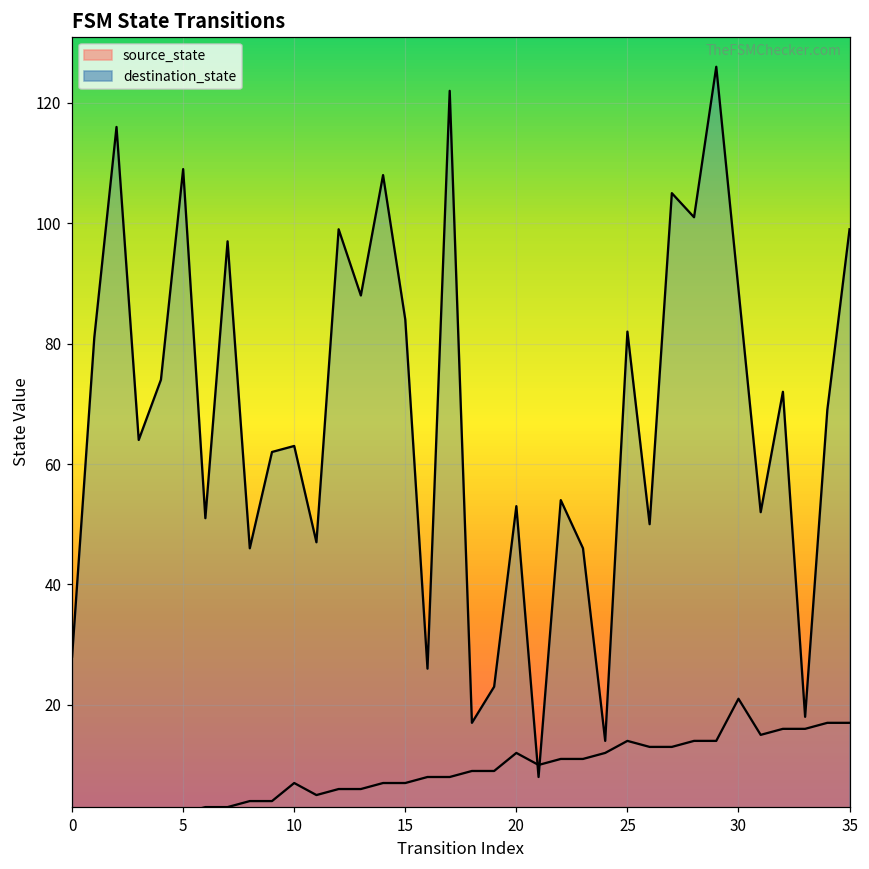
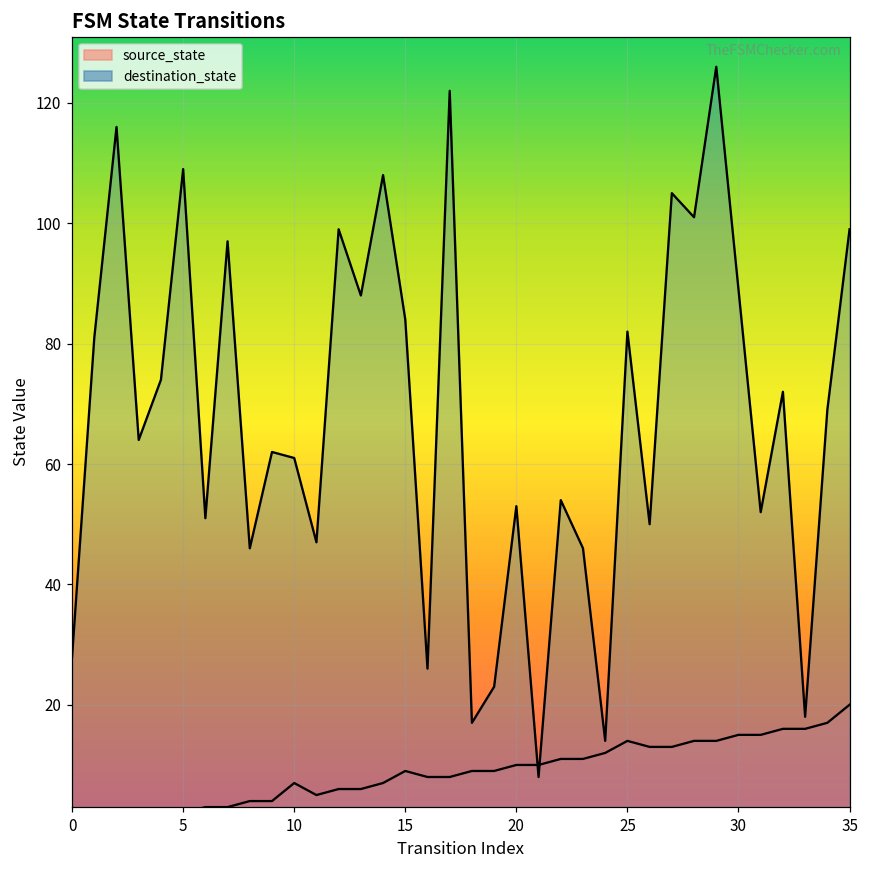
destination_state, 10: 63 -> 61
source_state, 15: 7 -> 9
source_state, 20: 12 -> 10
source_state, 30: 21 -> 15
source_state, 35: 17 -> 20
